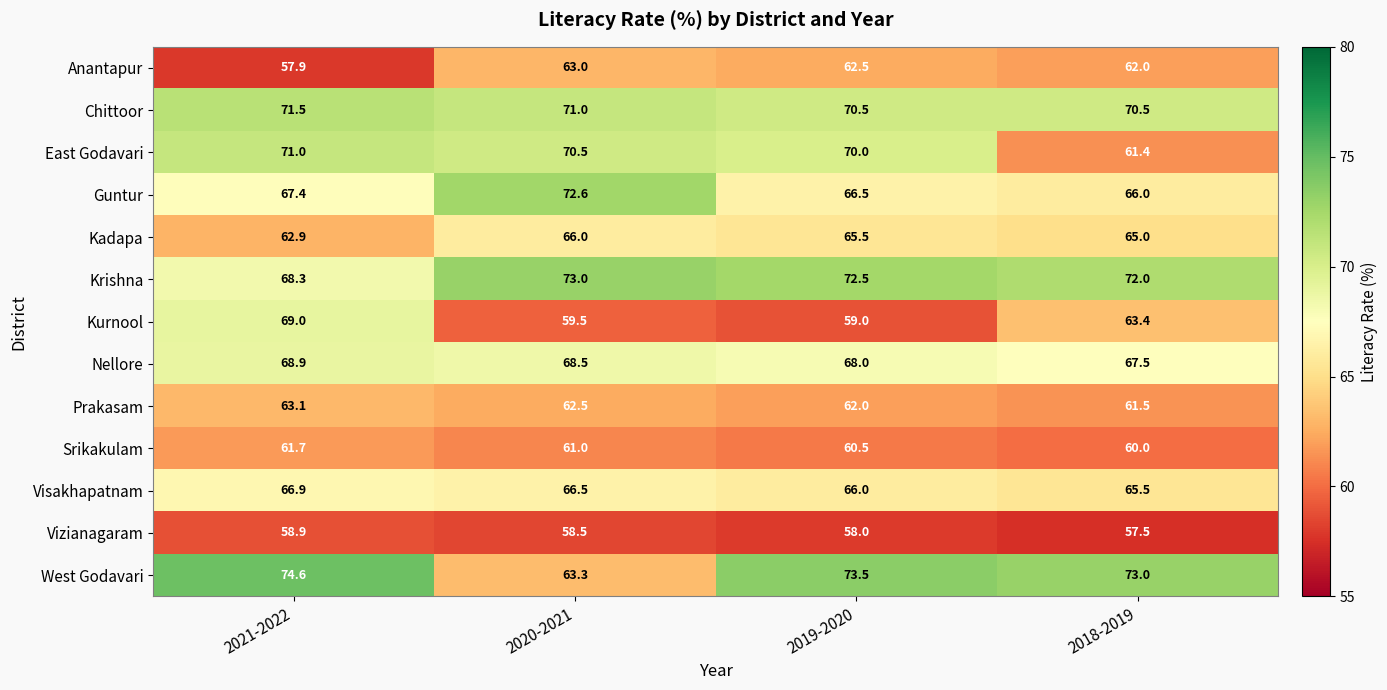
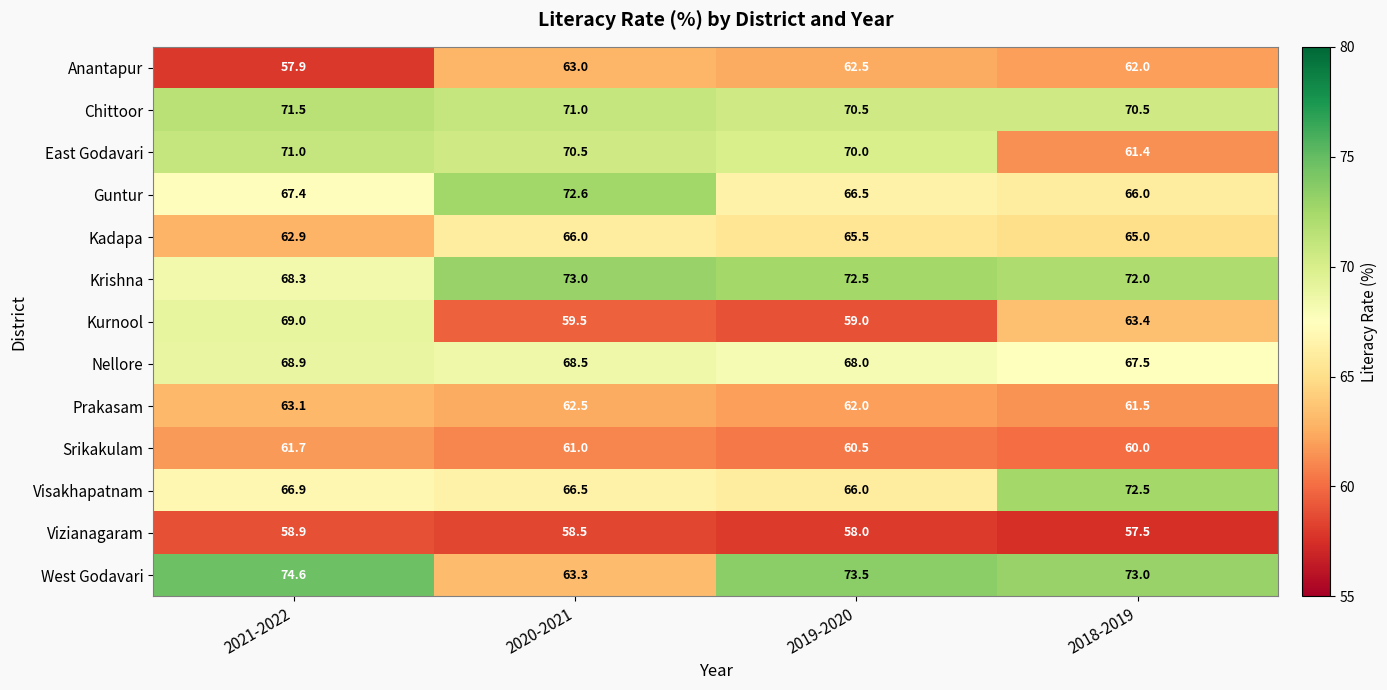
Visakhapatnam, 2018-2019: 65.5 -> 72.5
